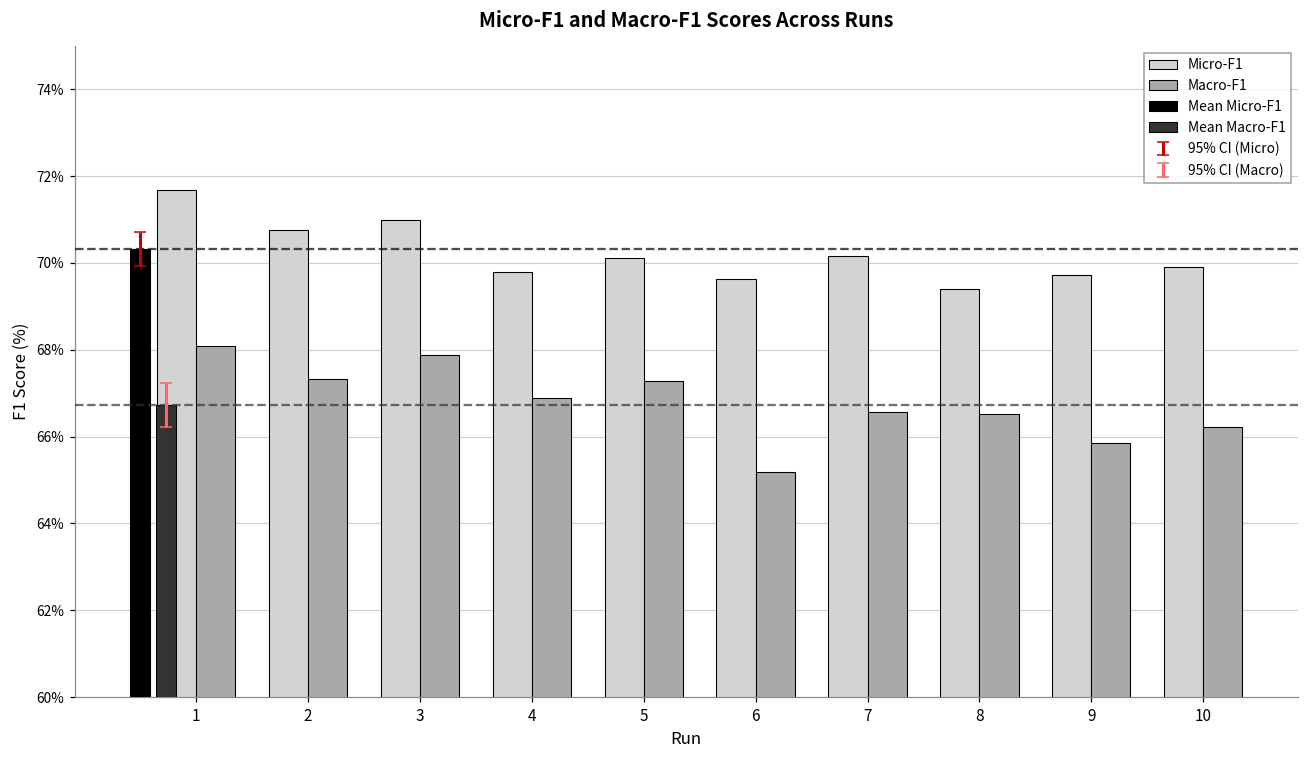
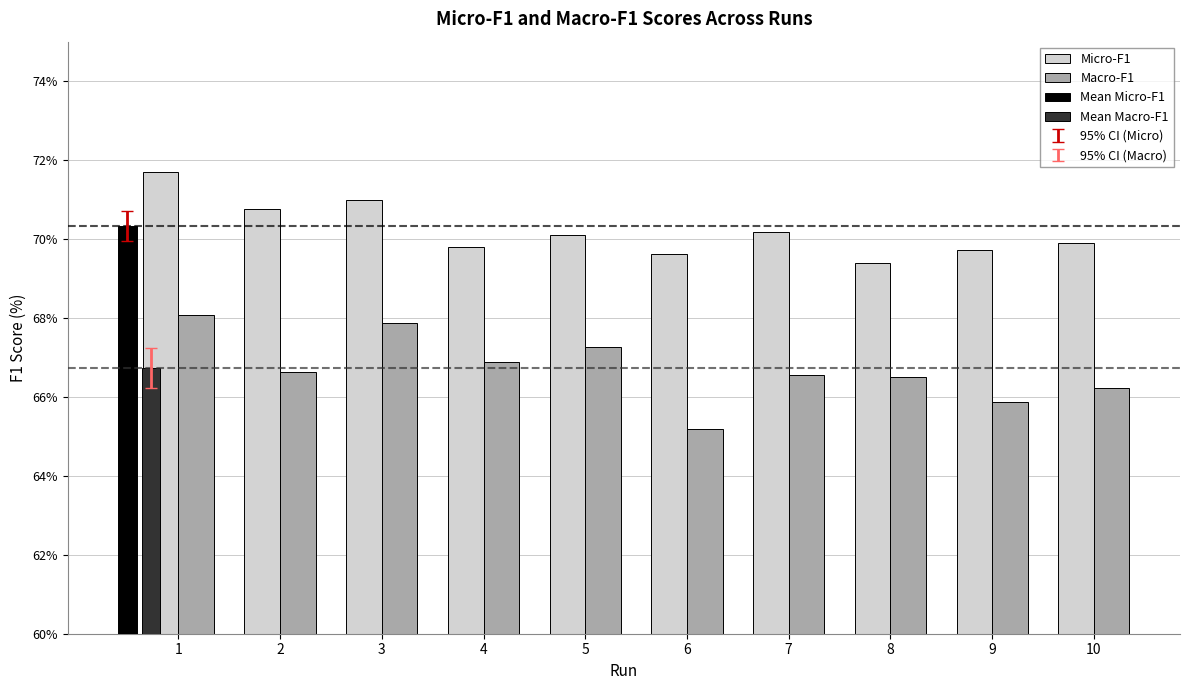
Macro-F1, 2: 67.3% -> 66.6%
